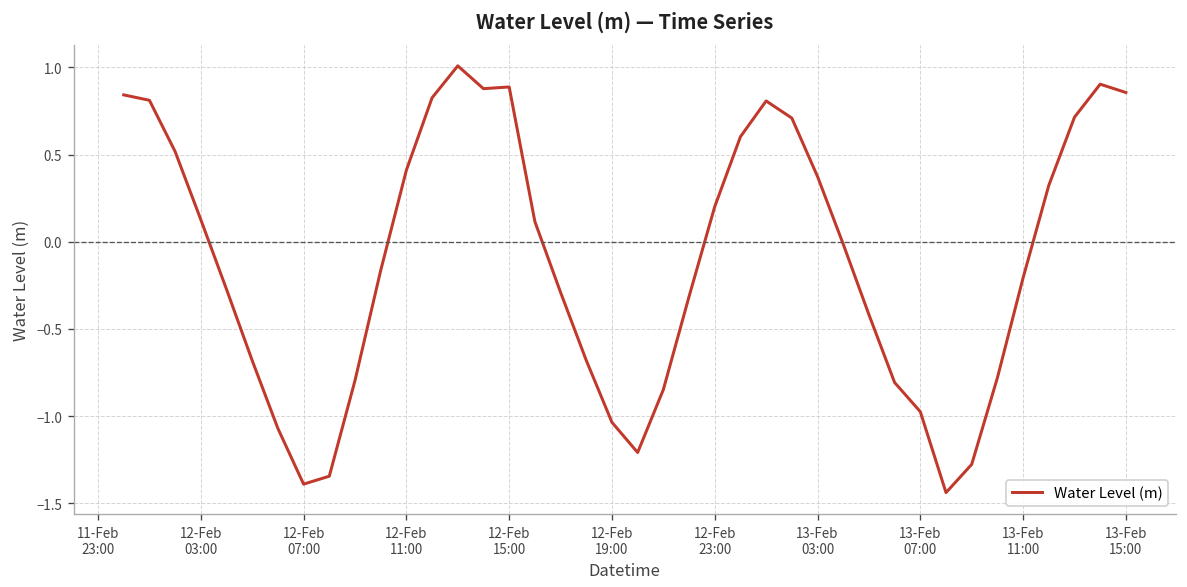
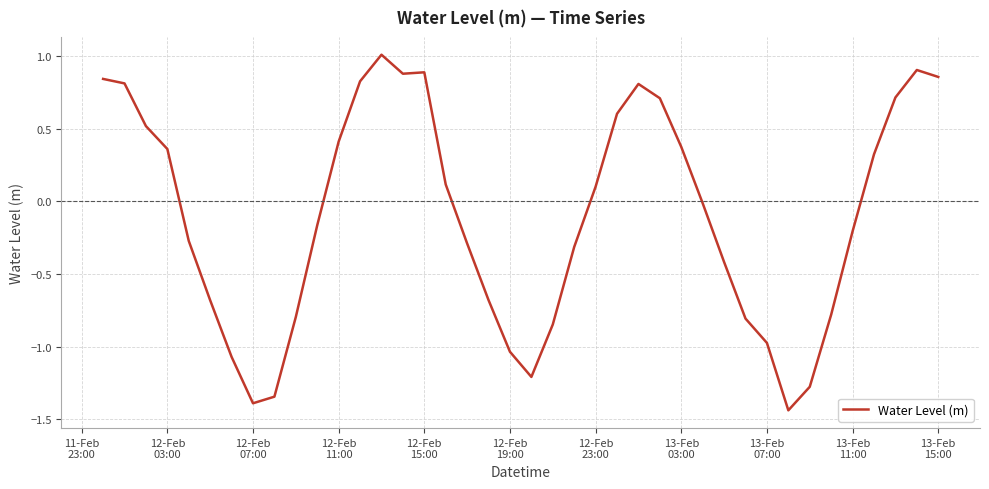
12-Feb 03:00: 0.13 -> 0.36
12-Feb 23:00: 0.20 -> 0.10
